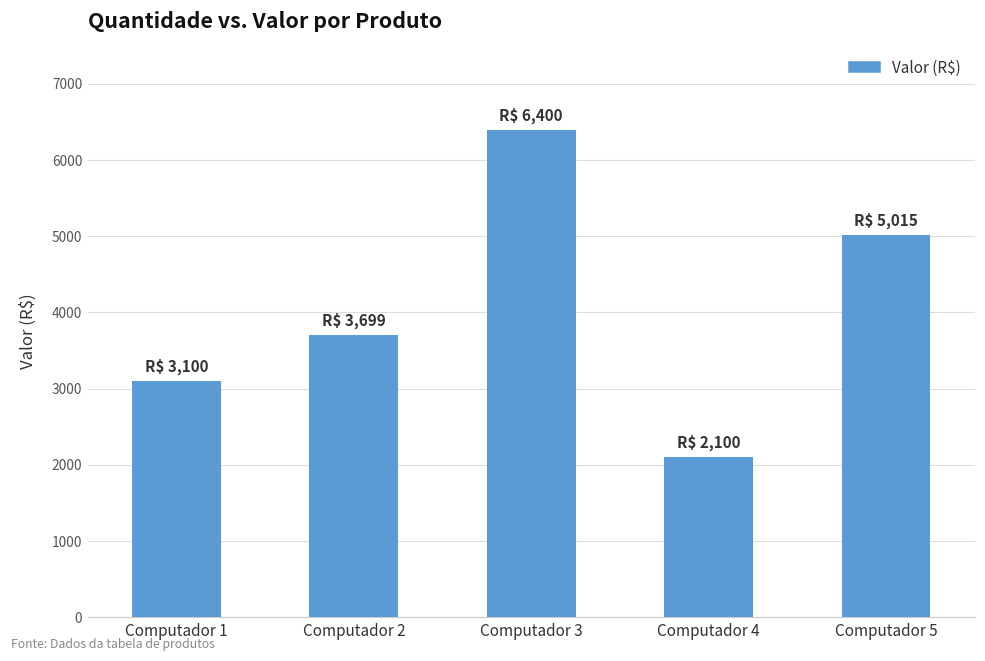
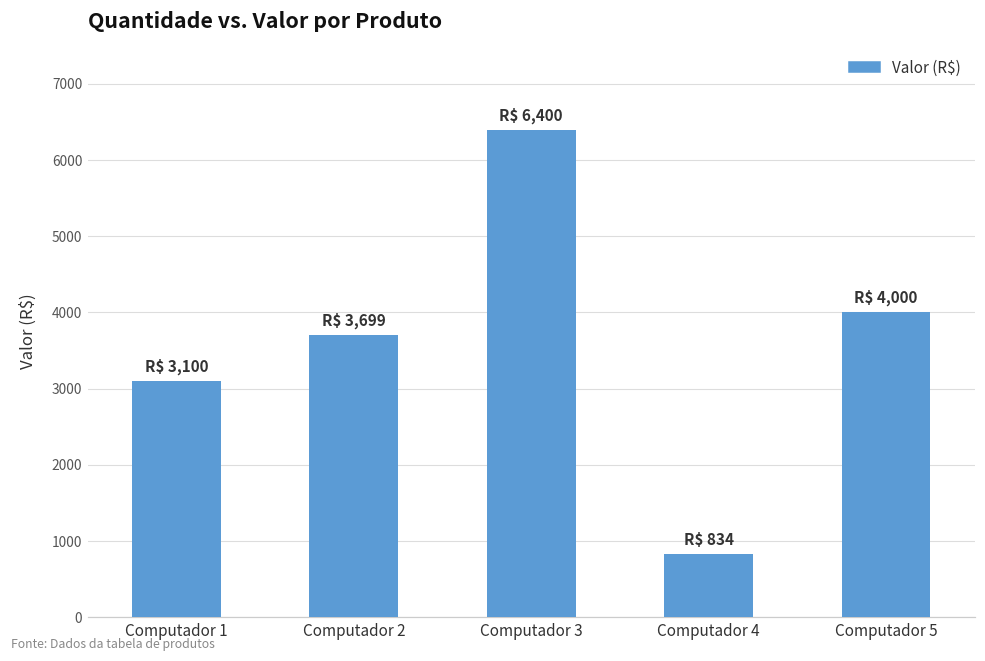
Computador 4: 2,100 -> 834
Computador 5: 5,015 -> 4,000
